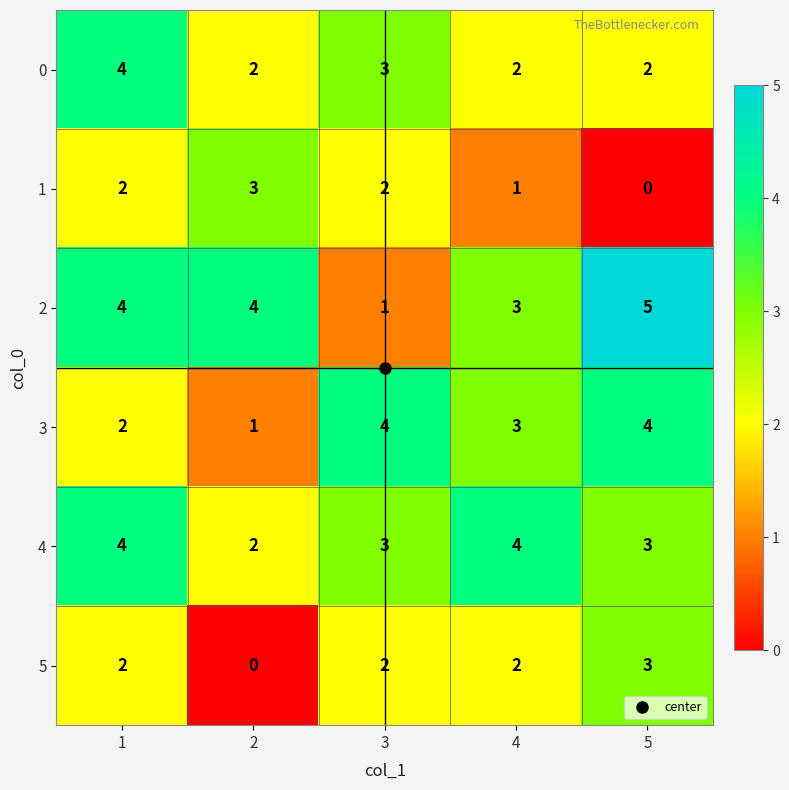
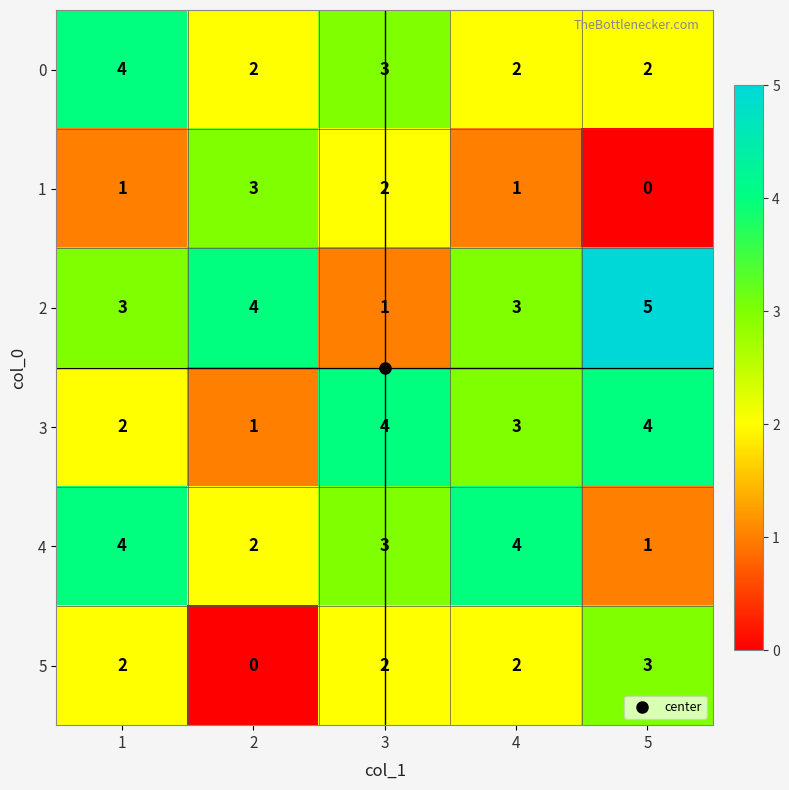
1, 1: 2 -> 1
2, 1: 4 -> 3
4, 5: 3 -> 1
